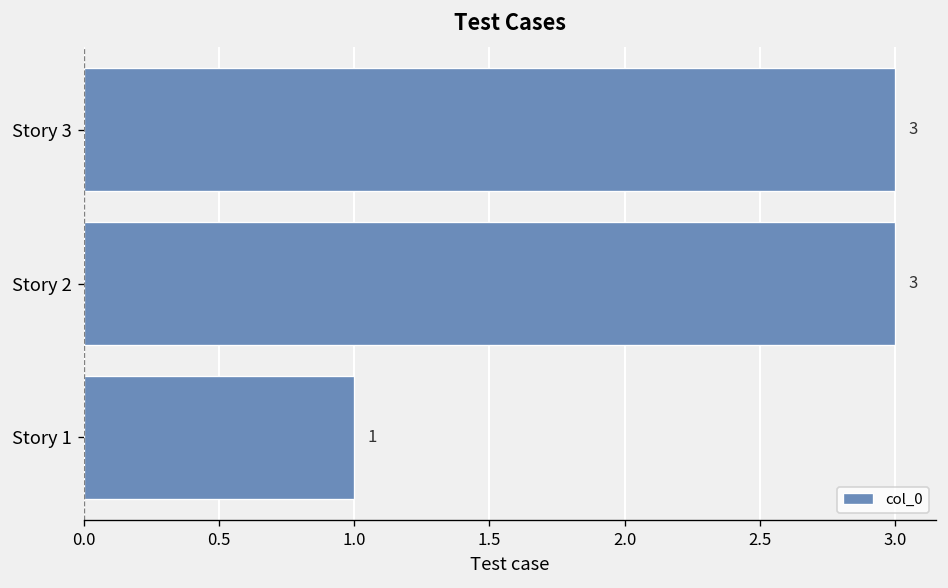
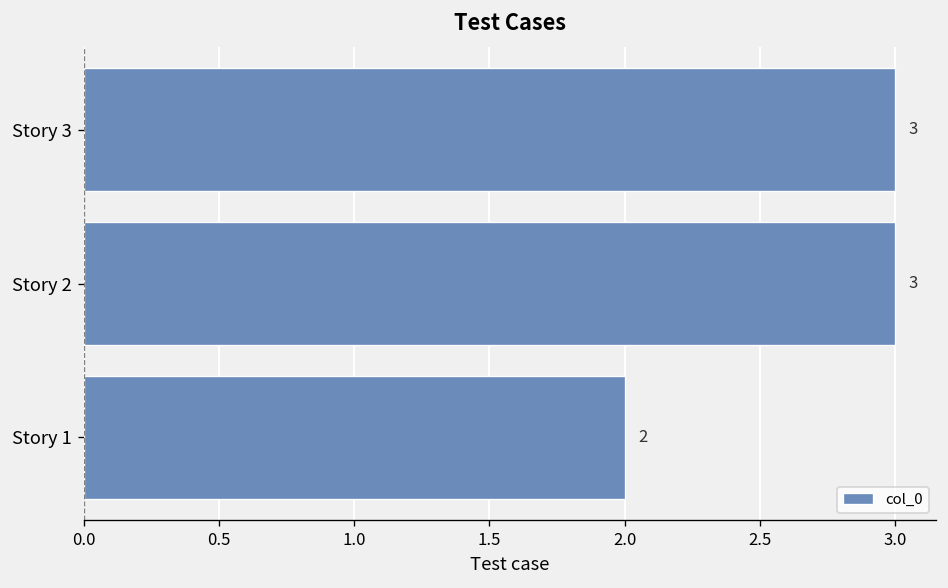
Story 1: 1 -> 2
